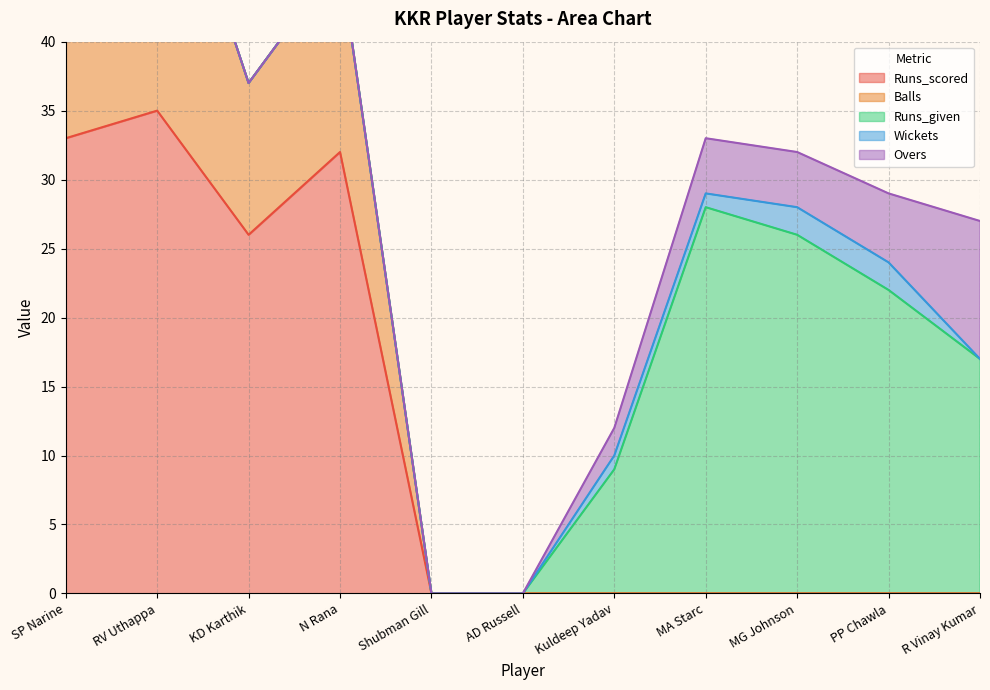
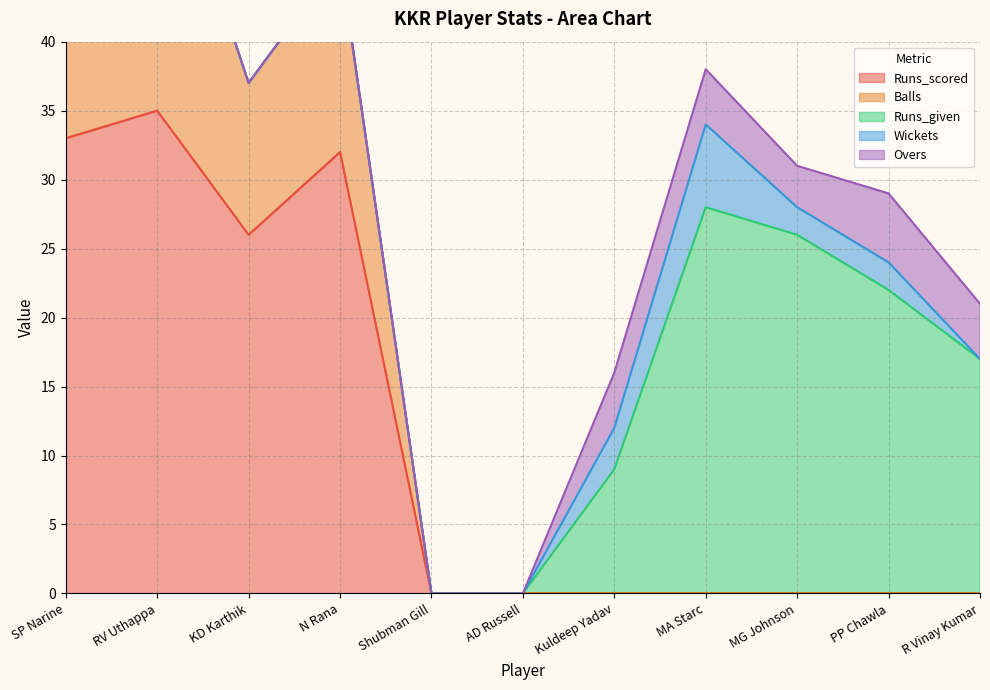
Wickets, Kuldeep Yadav: 1 -> 3
Overs, Kuldeep Yadav: 2 -> 4
Wickets, MA Starc: 1 -> 6
Overs, MG Johnson: 4 -> 3
Overs, R Vinay Kumar: 10 -> 4
